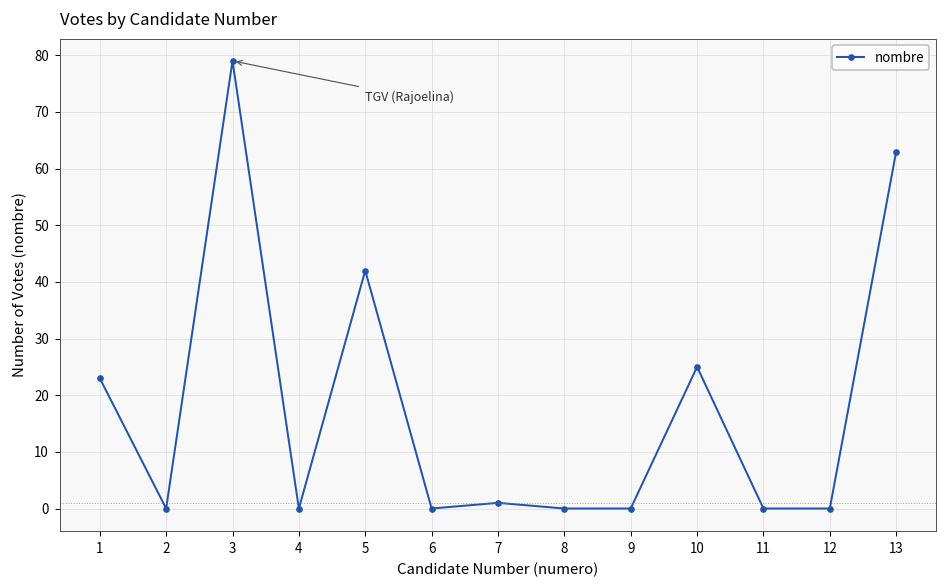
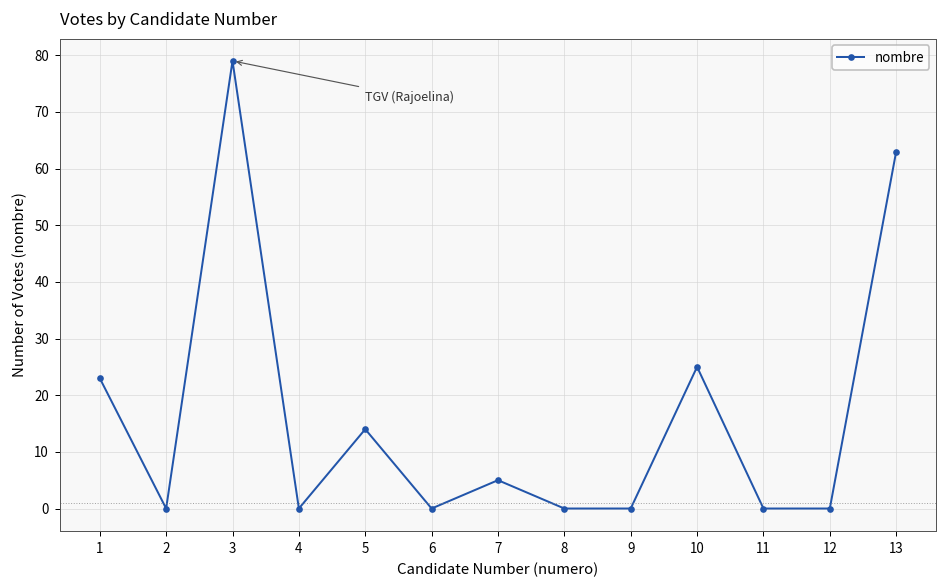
5: 42 -> 14
7: 1 -> 5
